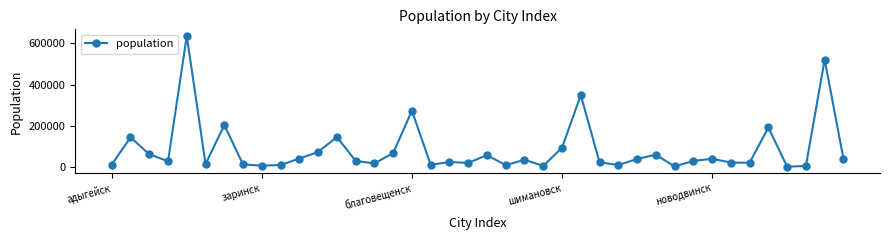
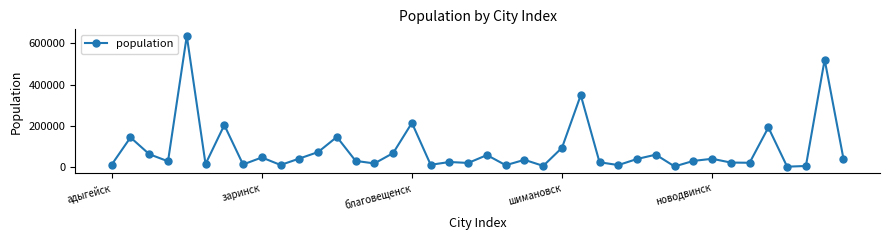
заринск: 10000 -> 50000
благовещенск: 270000 -> 210000
